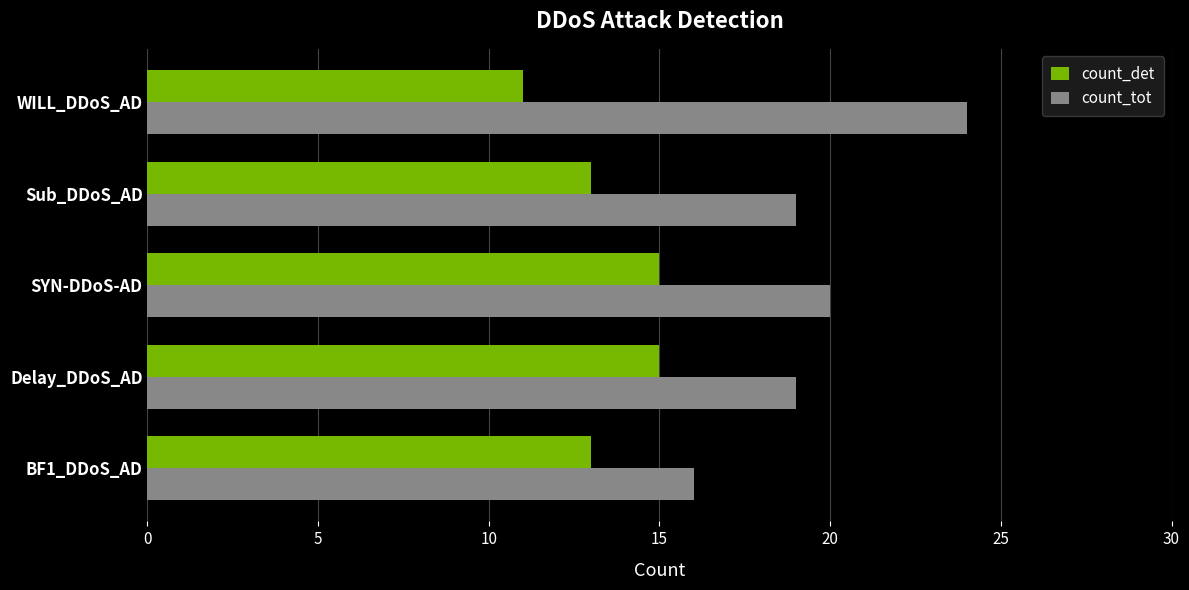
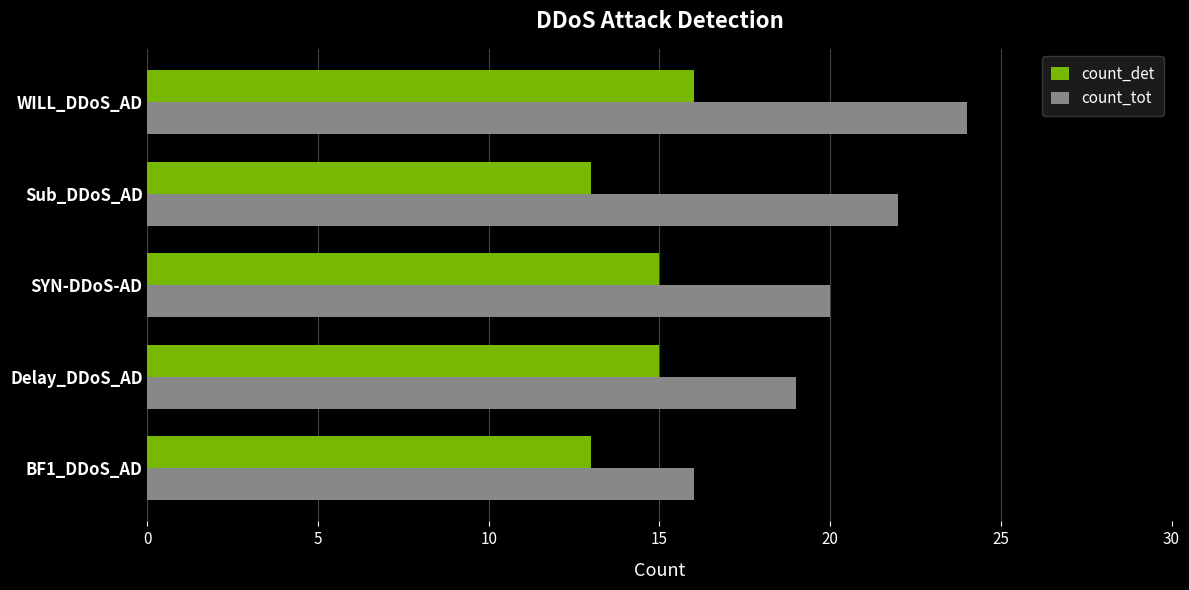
count_det, WILL_DDoS_AD: 11 -> 16
count_tot, Sub_DDoS_AD: 19 -> 22
